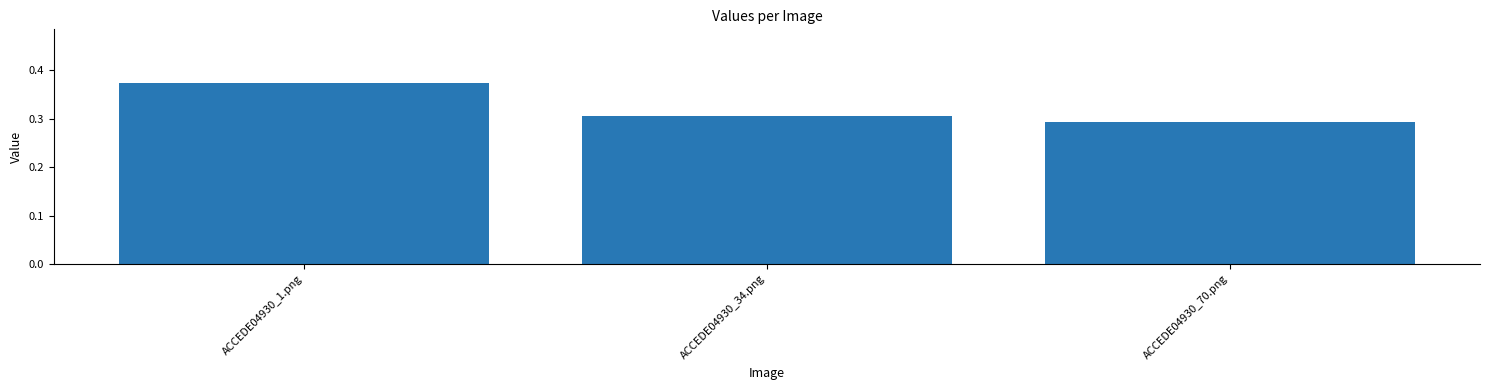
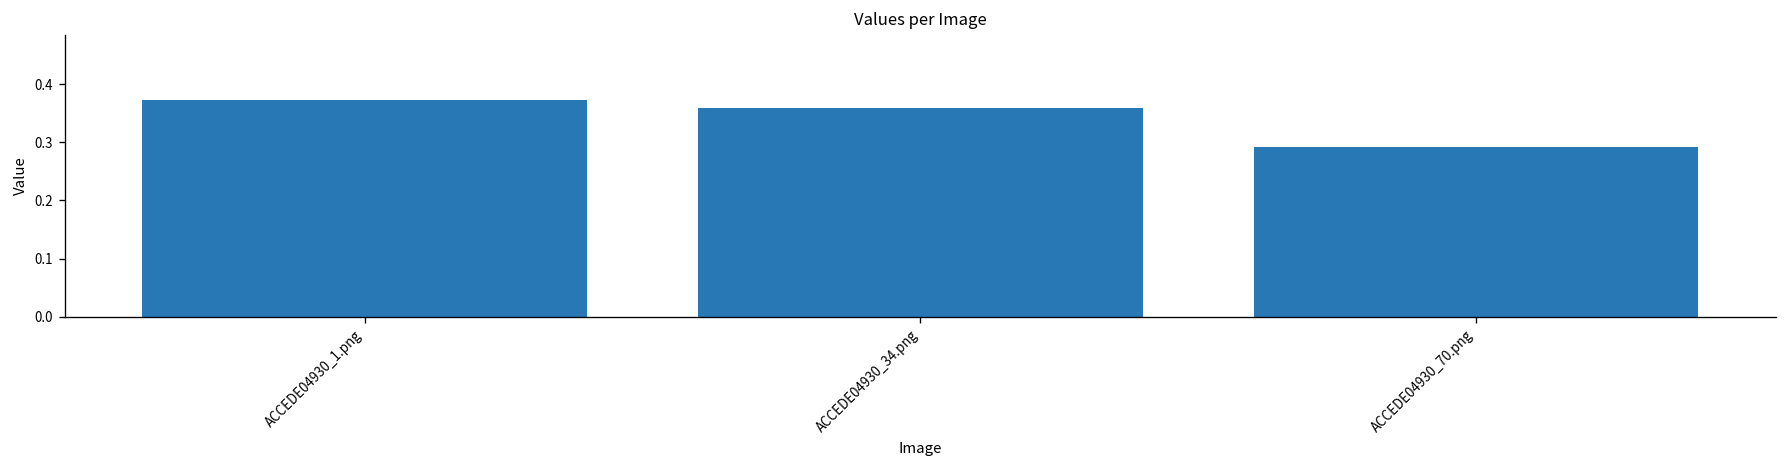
ACCEDE04930_34.png: 0.31 -> 0.36
